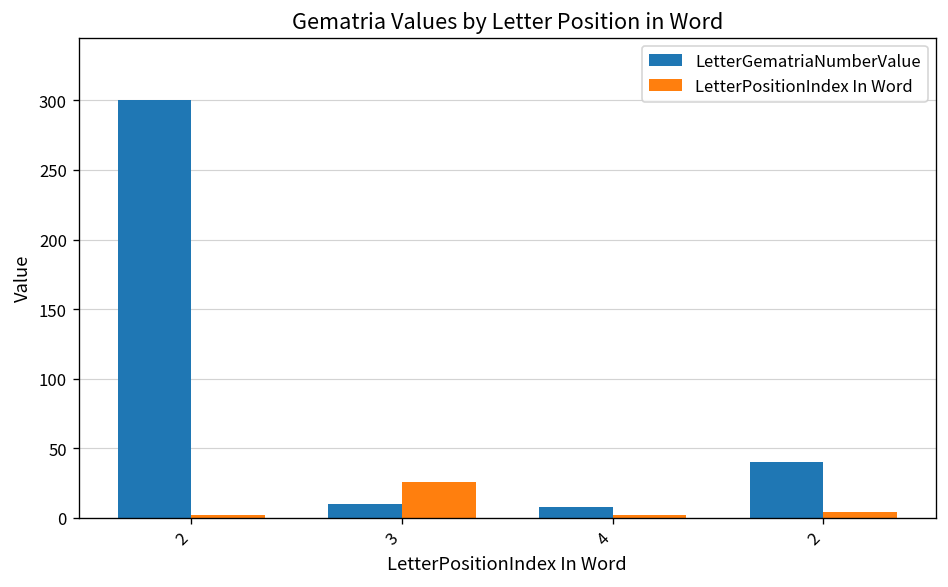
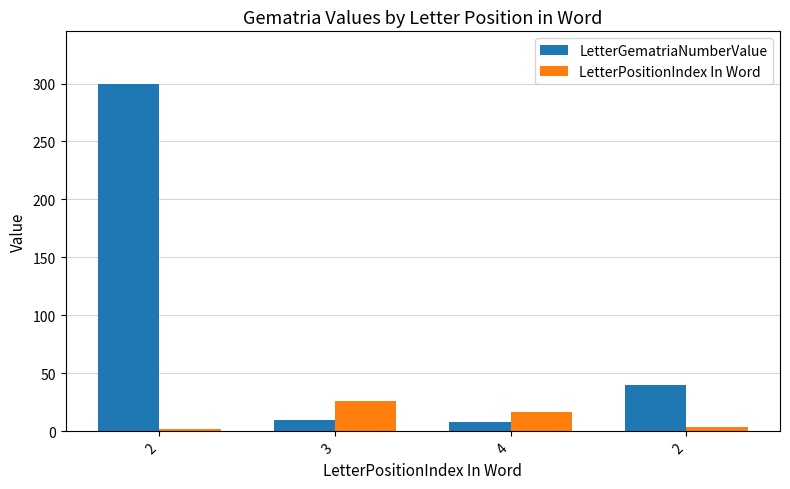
LetterPositionIndex In Word, 4: 2 -> 17
